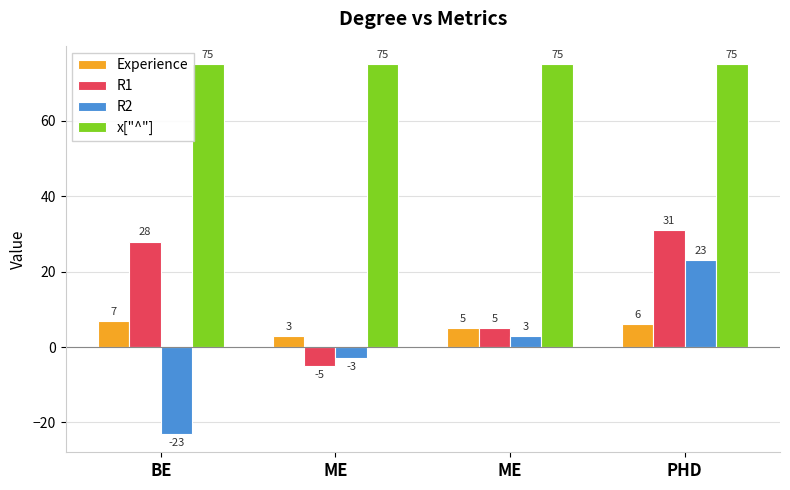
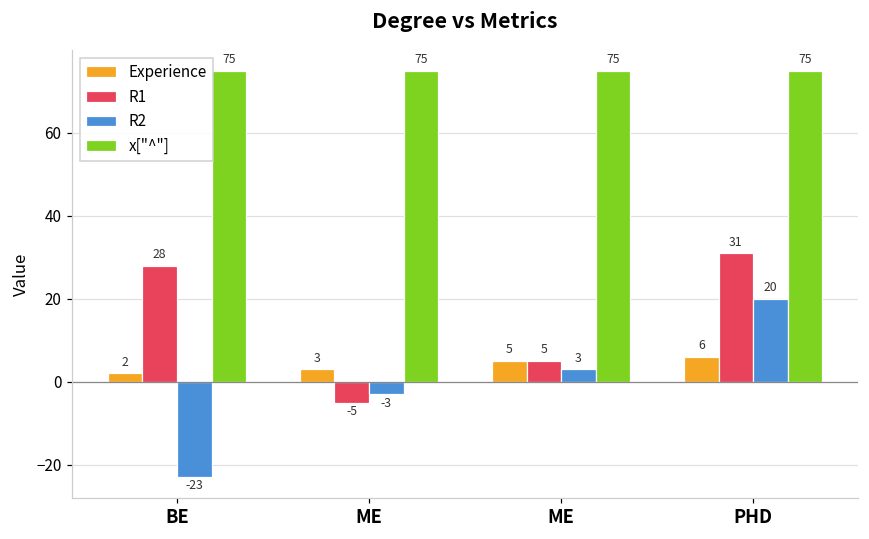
Experience, BE: 7 -> 2
R2, PHD: 23 -> 20
